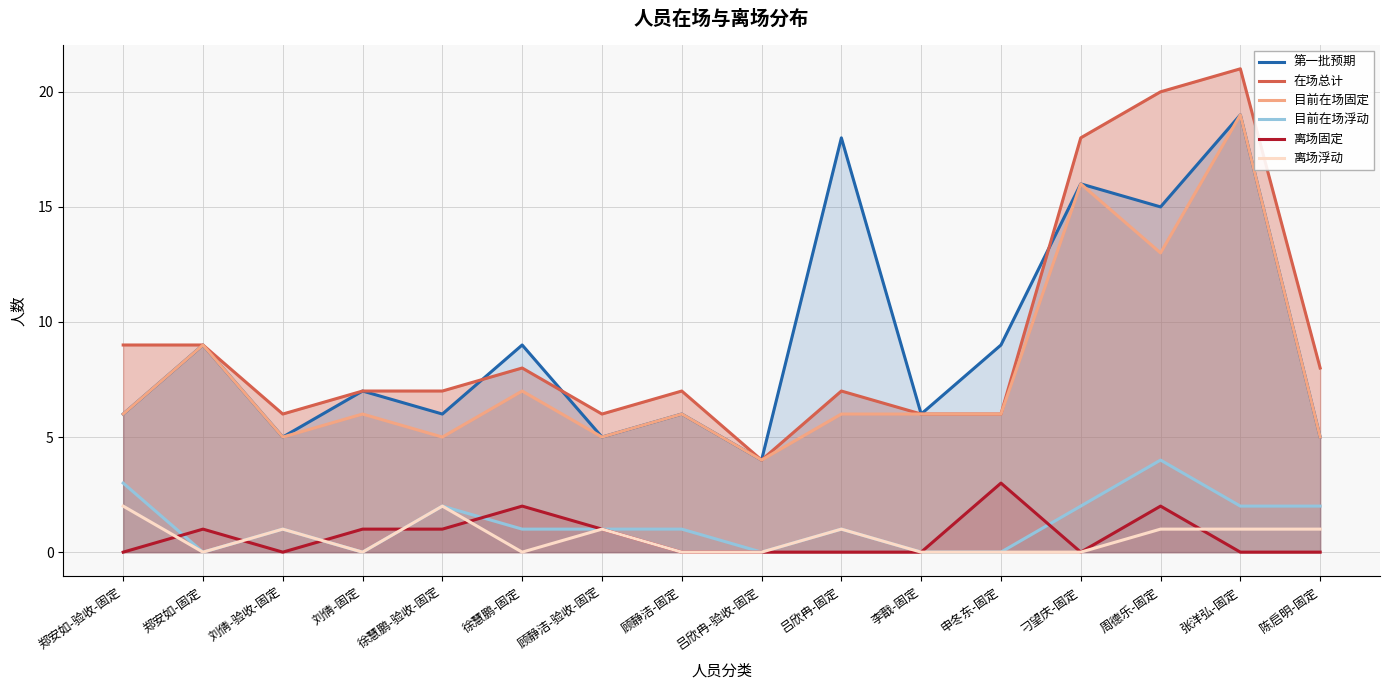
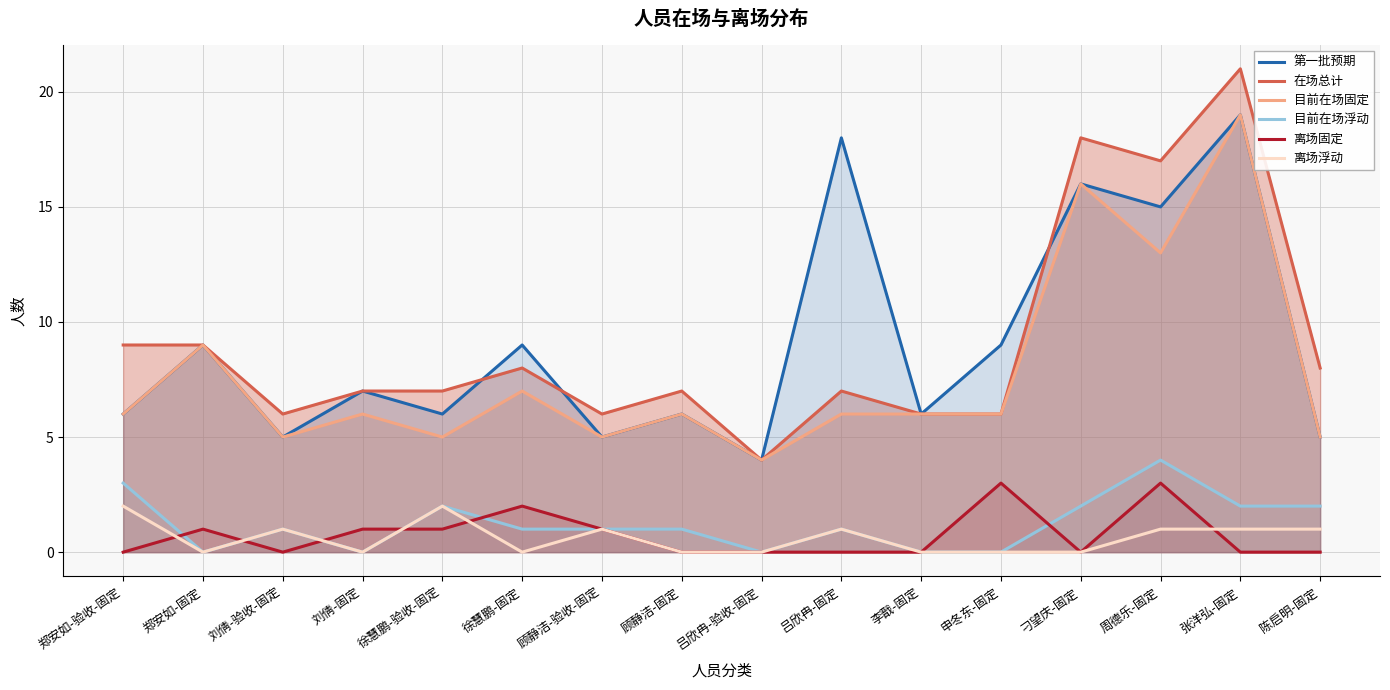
在场总计, 周德乐-固定: 20 -> 17
离场固定, 周德乐-固定: 2 -> 3
